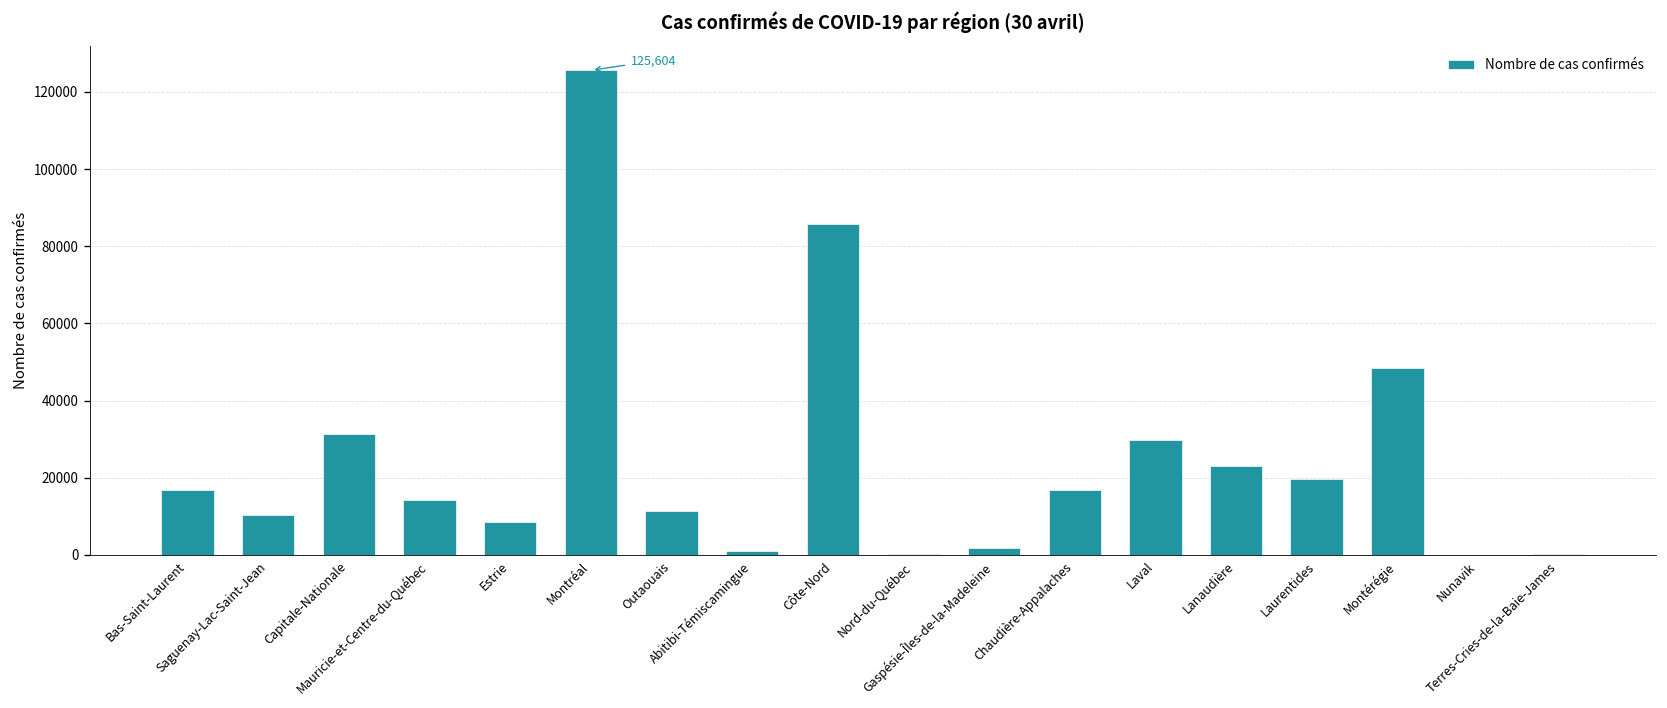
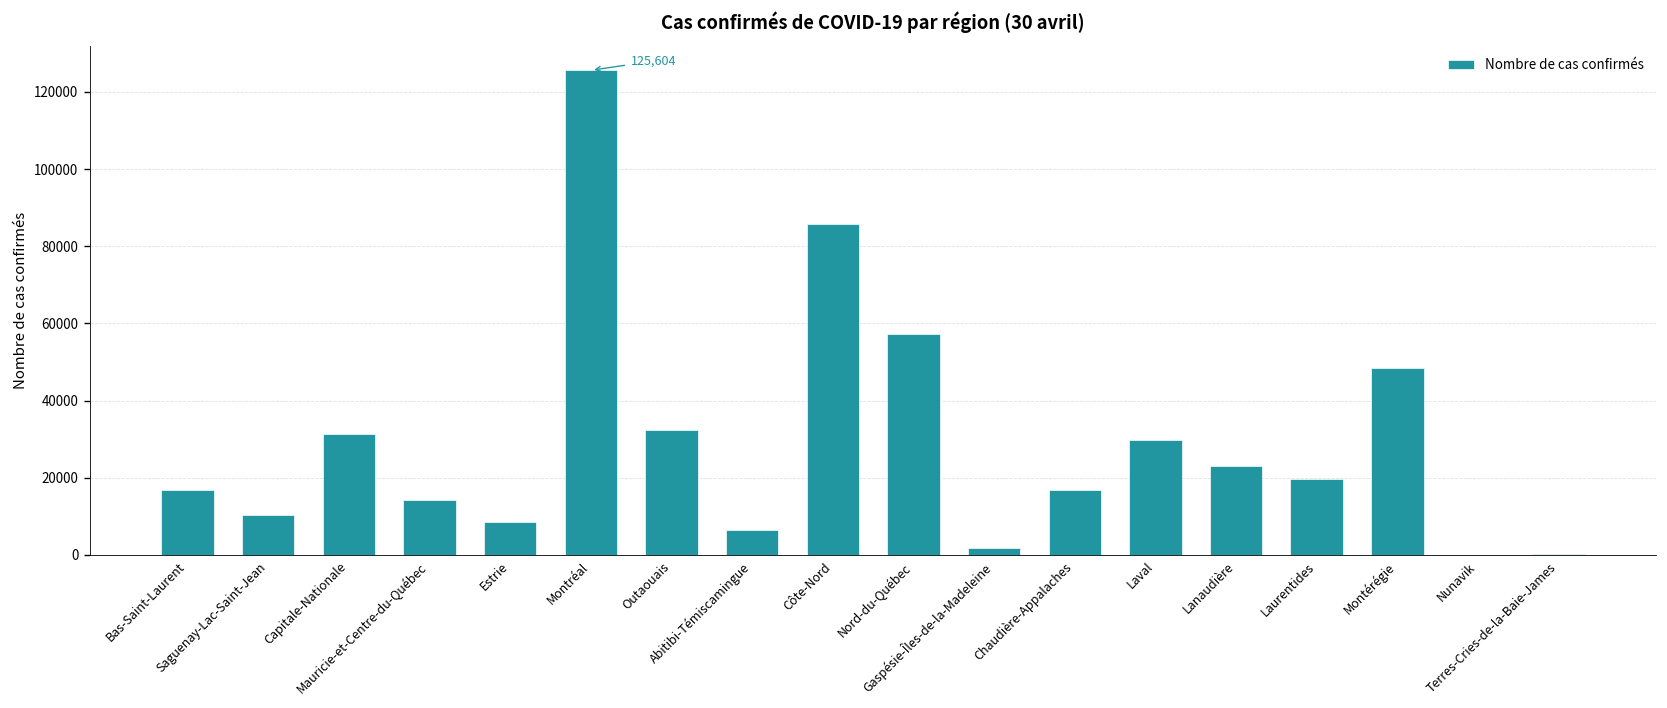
Outaouais: 11000 -> 32000
Abitibi-Témiscamingue: 1000 -> 6000
Nord-du-Québec: 0 -> 57000
